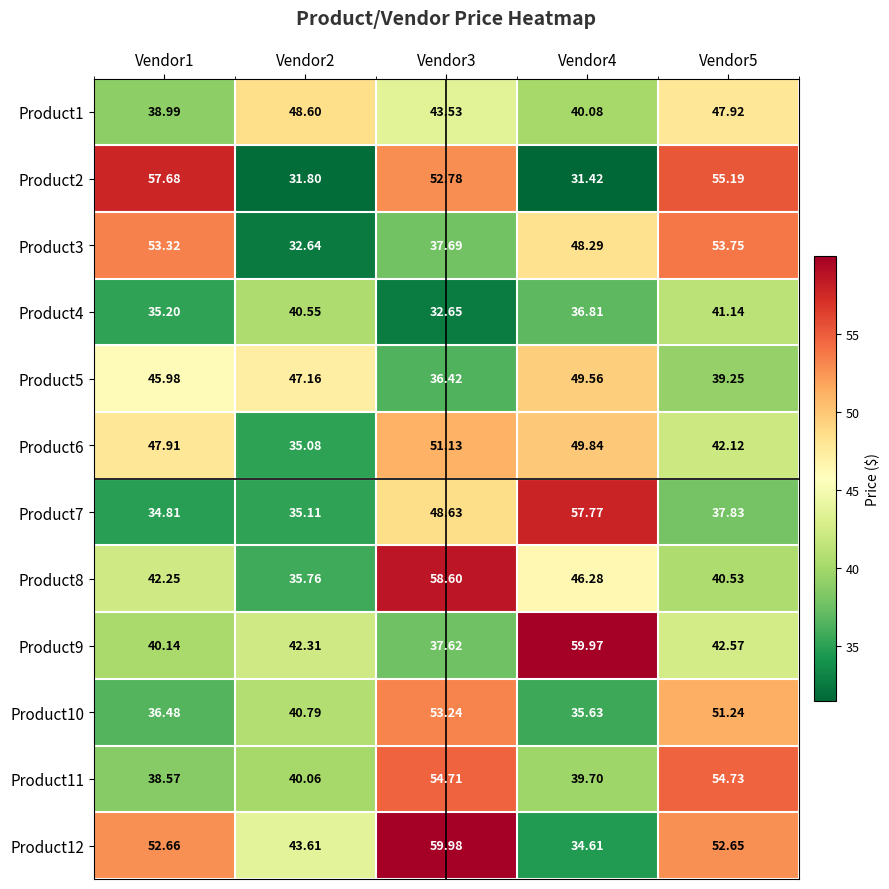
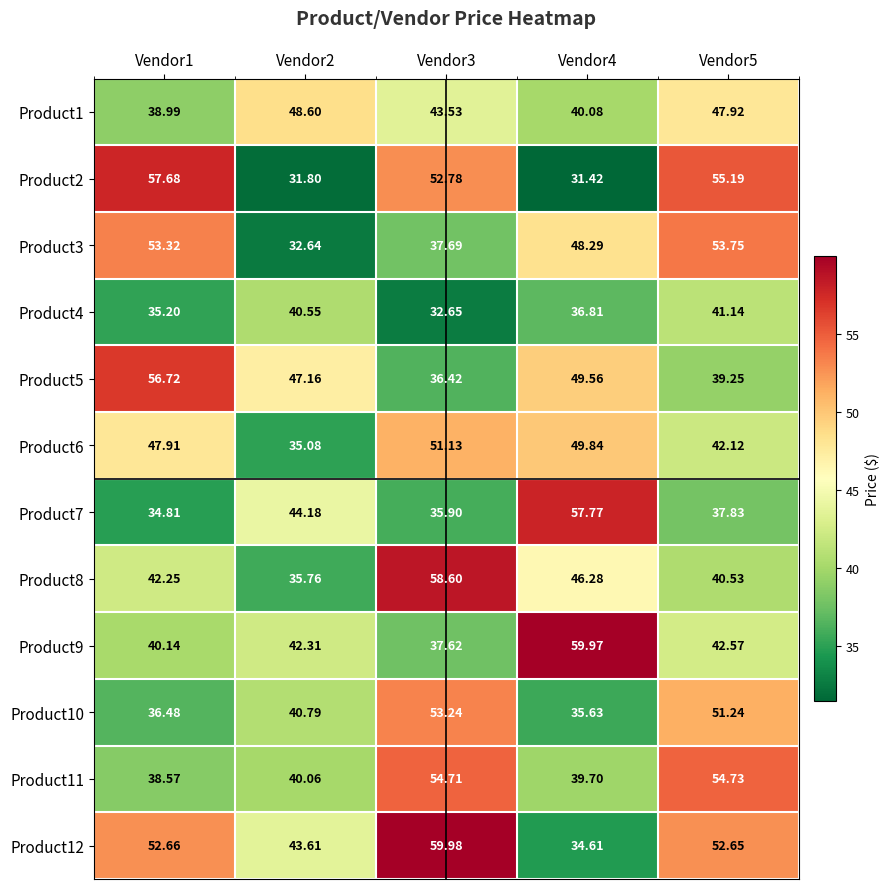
Product5, Vendor1: 45.98 -> 56.72
Product7, Vendor2: 35.11 -> 44.18
Product7, Vendor3: 48.63 -> 35.90
